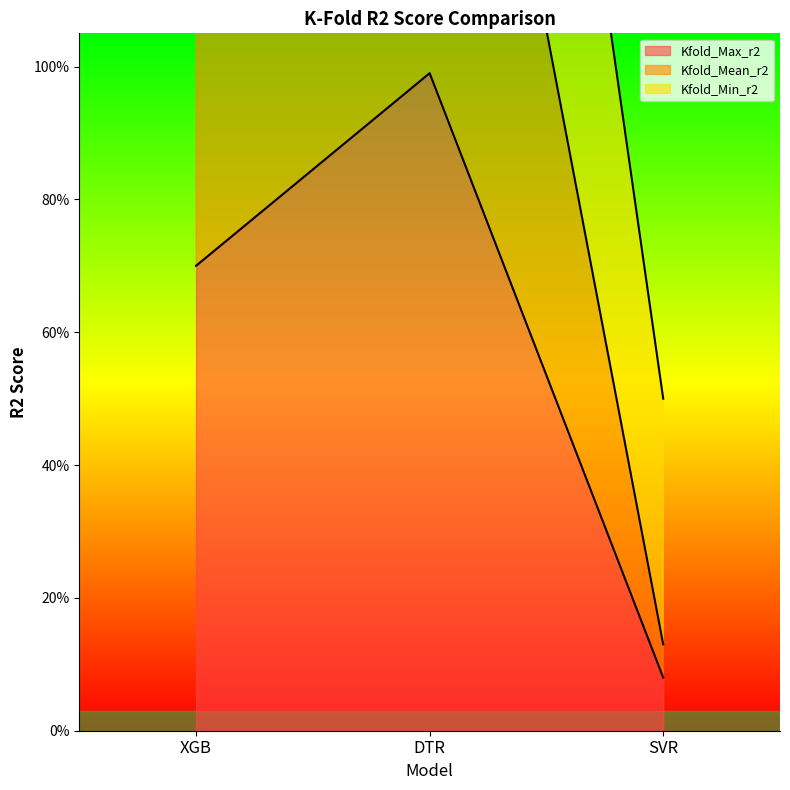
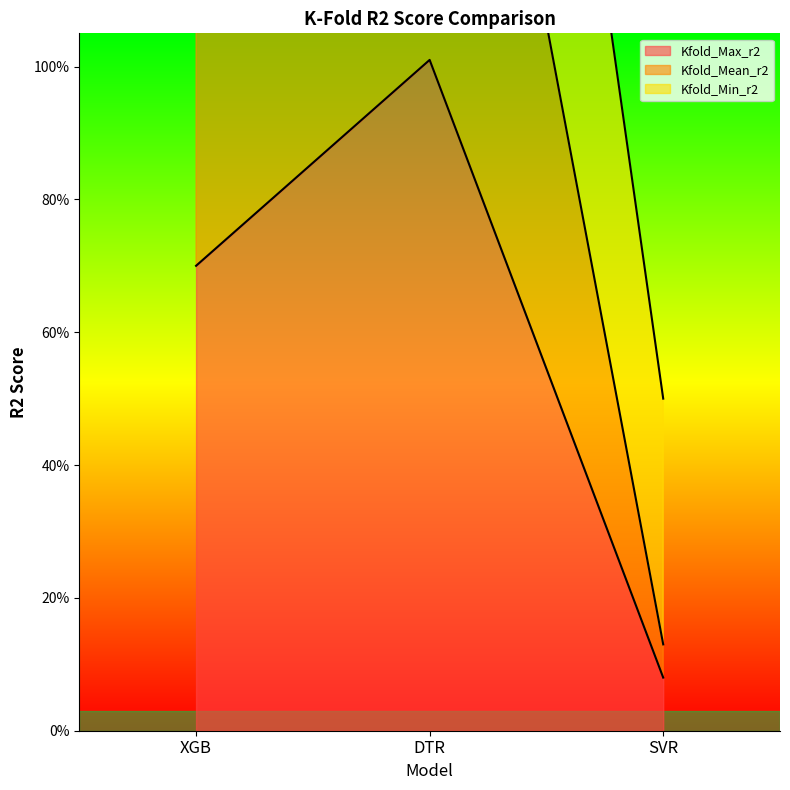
Kfold_Max_r2, DTR: 99% -> 101%
